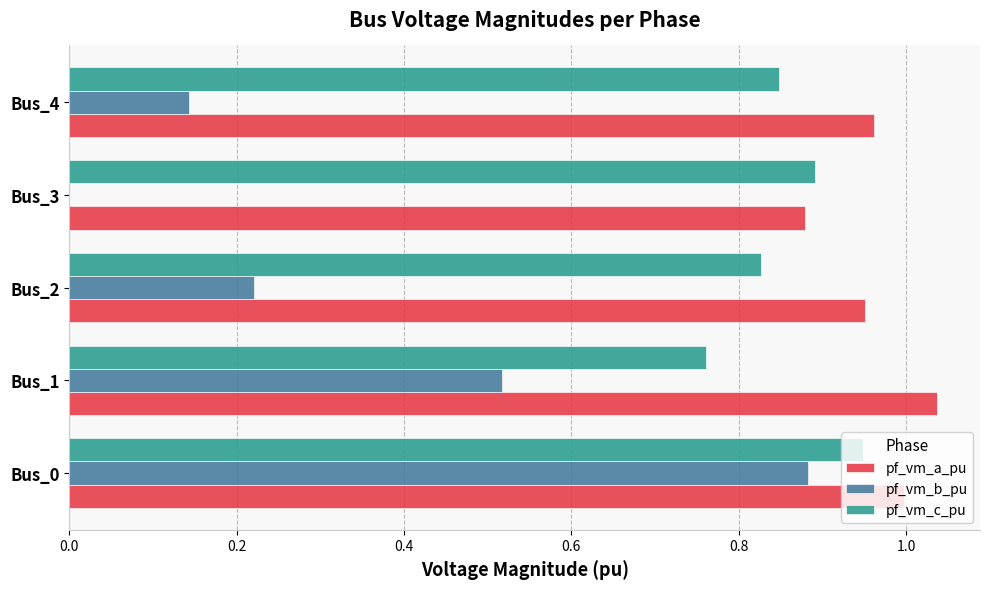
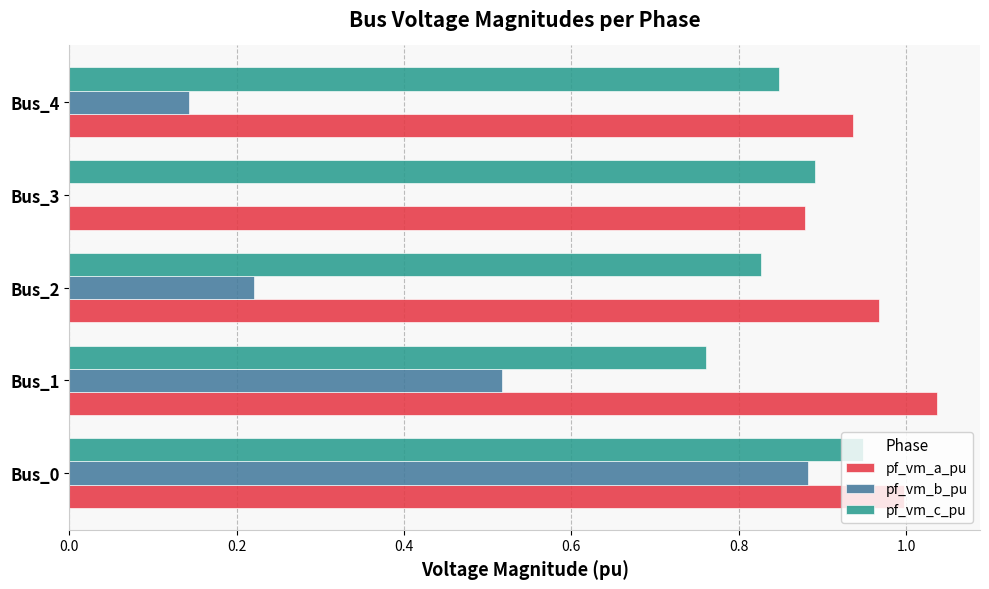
pf_vm_a_pu, Bus_4: 0.96 -> 0.94
pf_vm_a_pu, Bus_2: 0.95 -> 0.97
